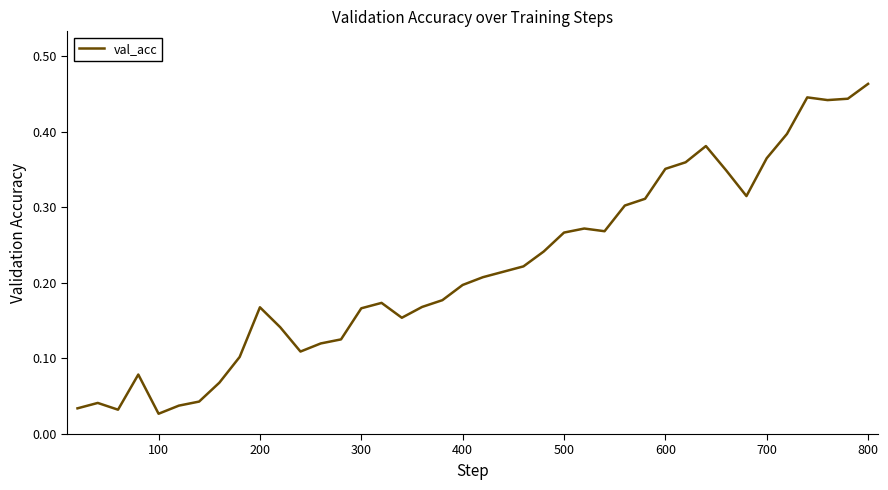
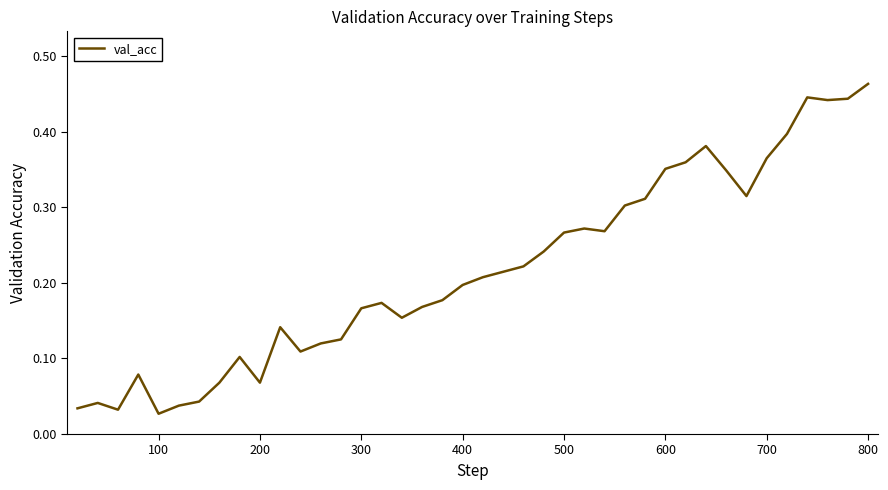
200: 0.17 -> 0.07
